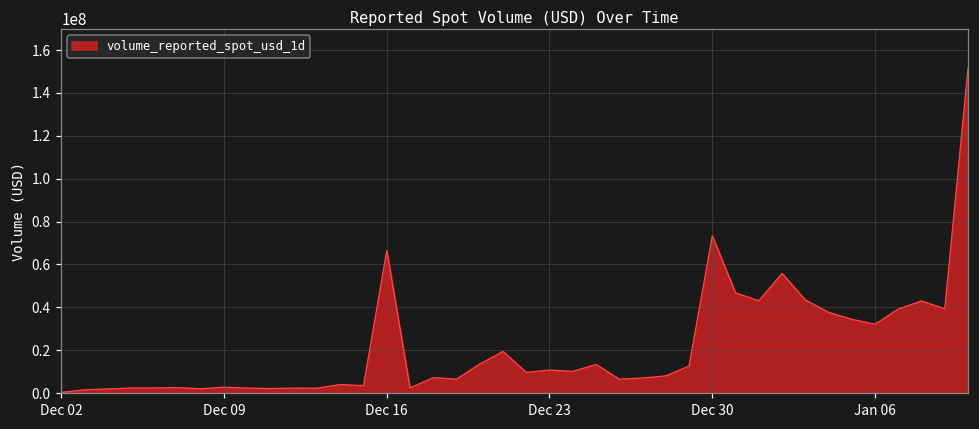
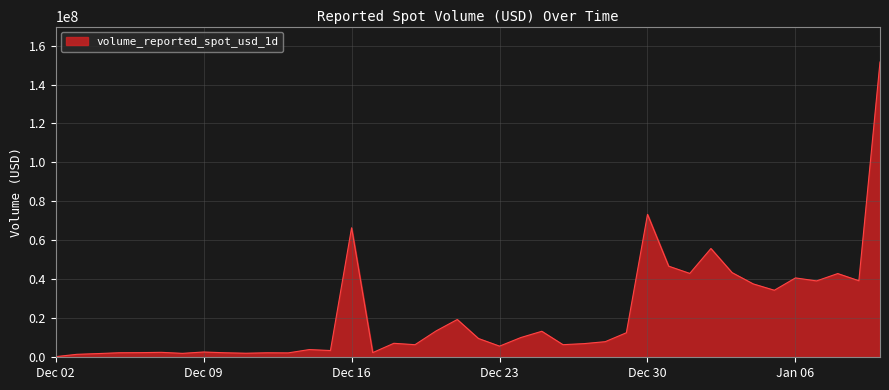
Dec 23: 11000000 -> 6000000
Jan 06: 32000000 -> 41000000
